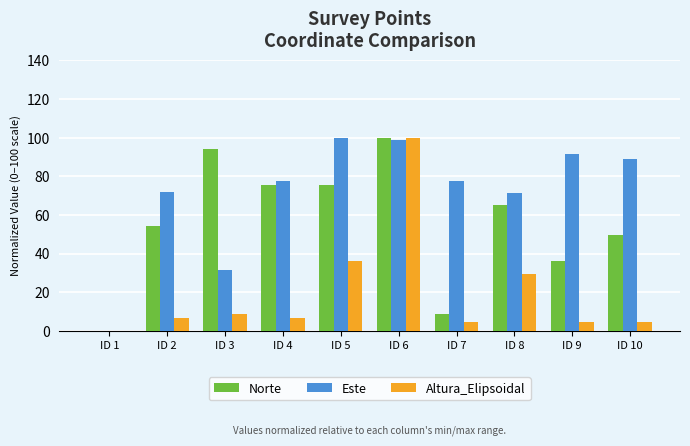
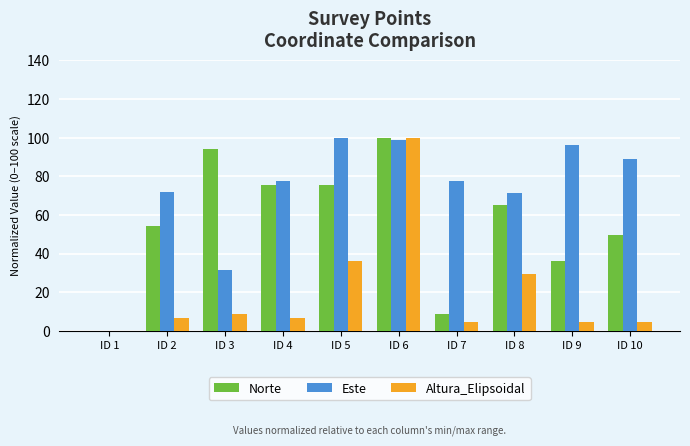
Este, ID 9: 91 -> 96
